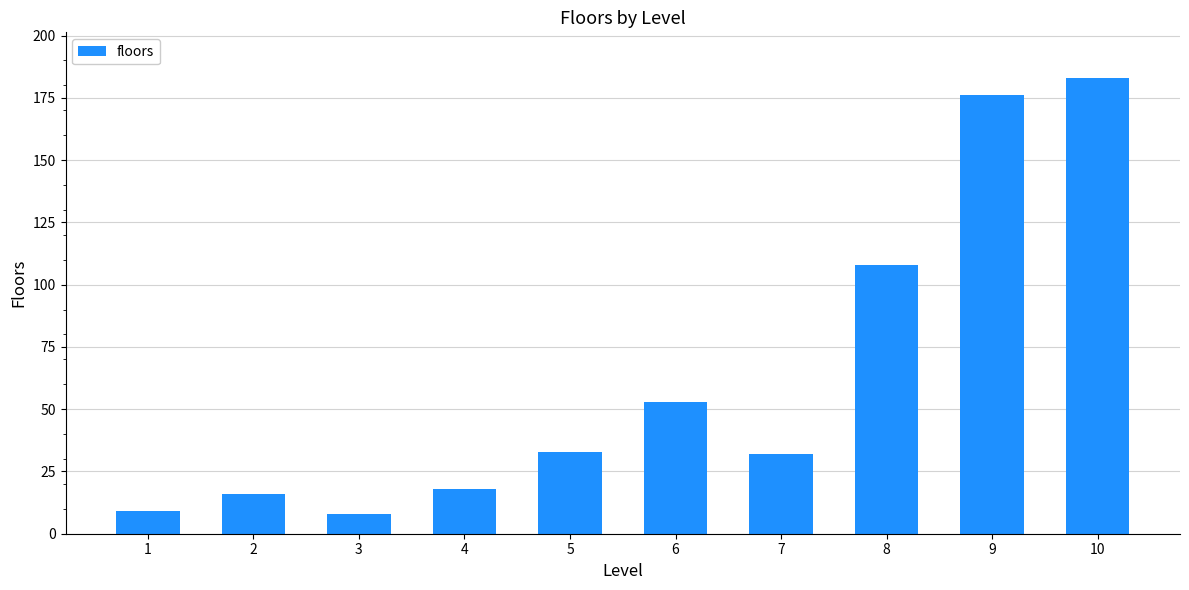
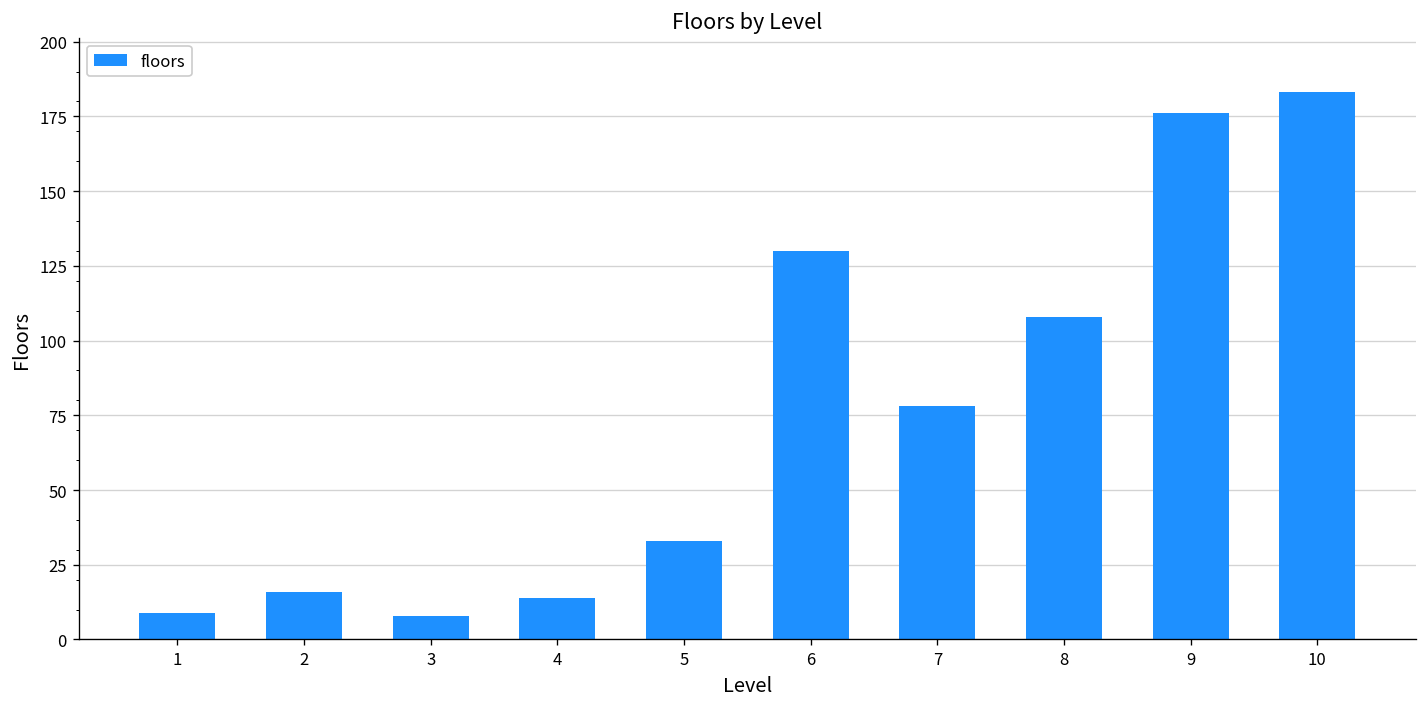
4: 18 -> 14
6: 53 -> 130
7: 32 -> 78
